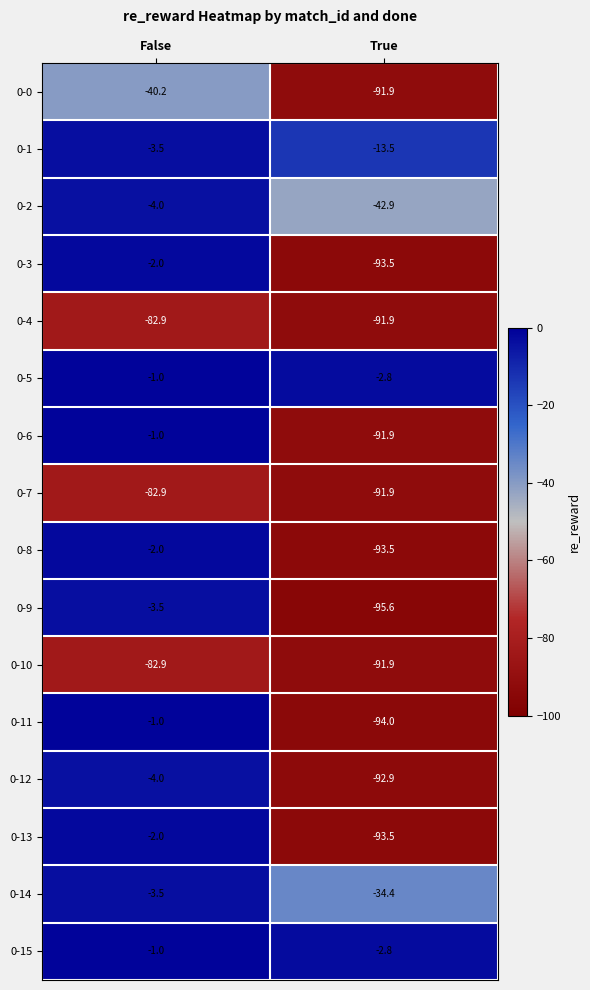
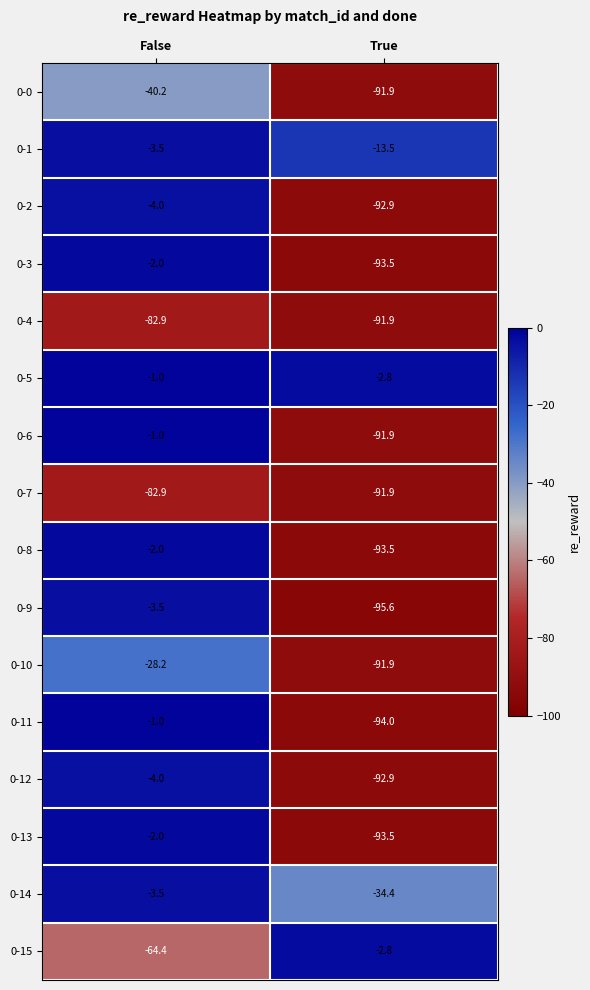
0-2, True: -42.9 -> -92.9
0-10, False: -82.9 -> -28.2
0-15, False: -1.0 -> -64.4
